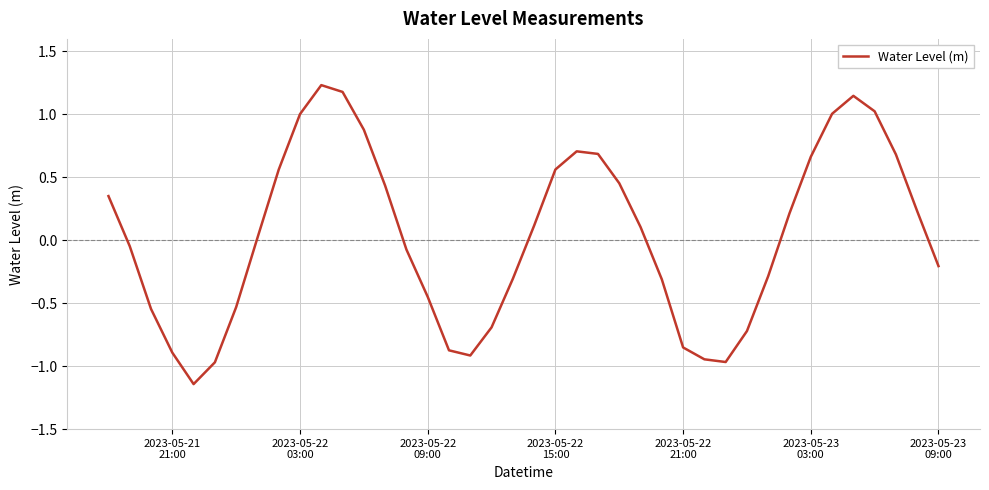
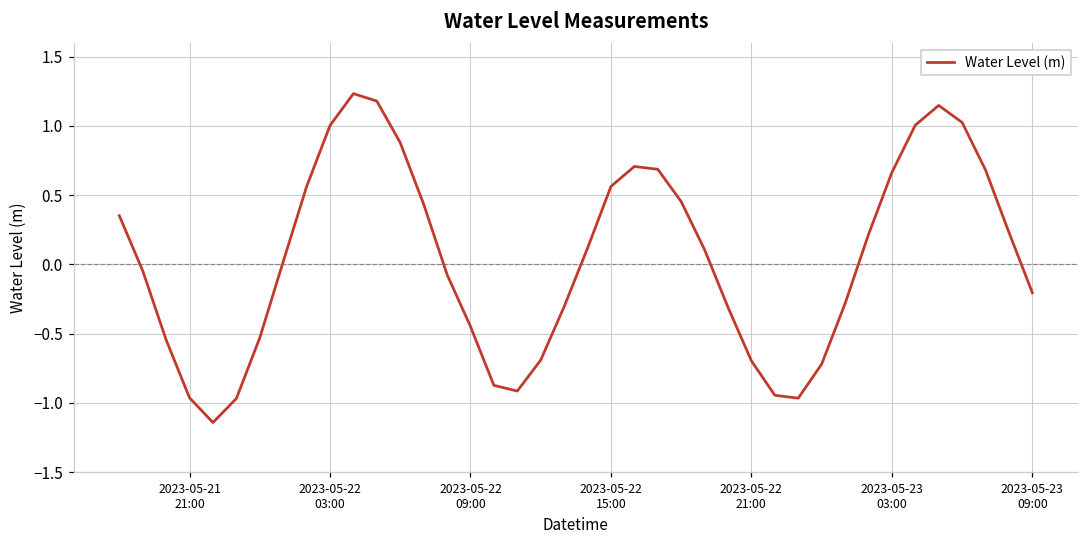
2023-05-21 21:00: -0.89 -> -0.96
2023-05-22 21:00: -0.85 -> -0.70
